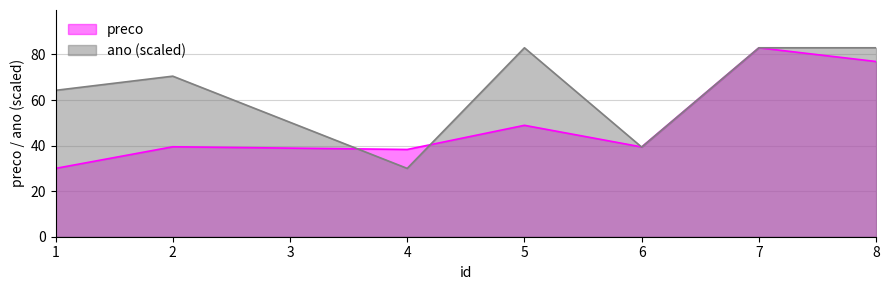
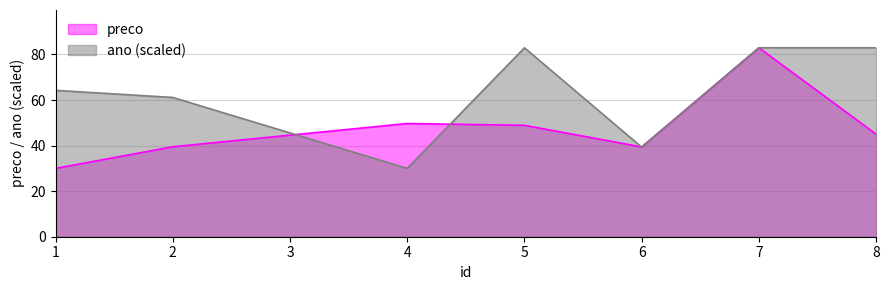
ano (scaled), 2: 70 -> 61
preco, 4: 38 -> 50
preco, 8: 77 -> 45
